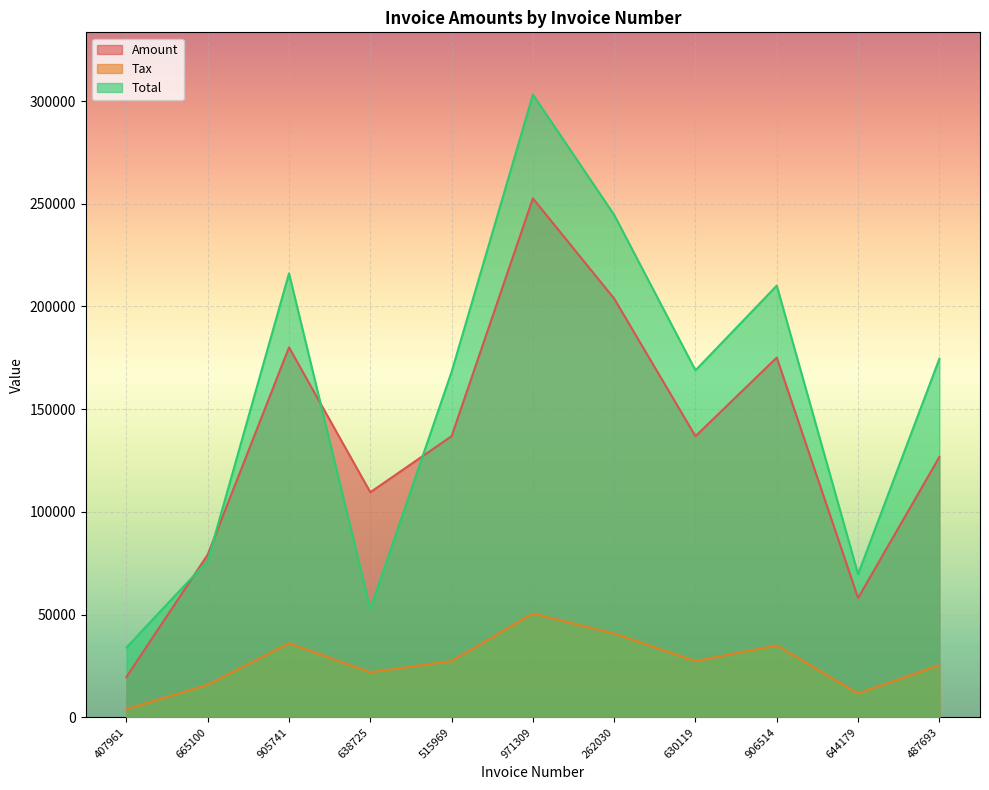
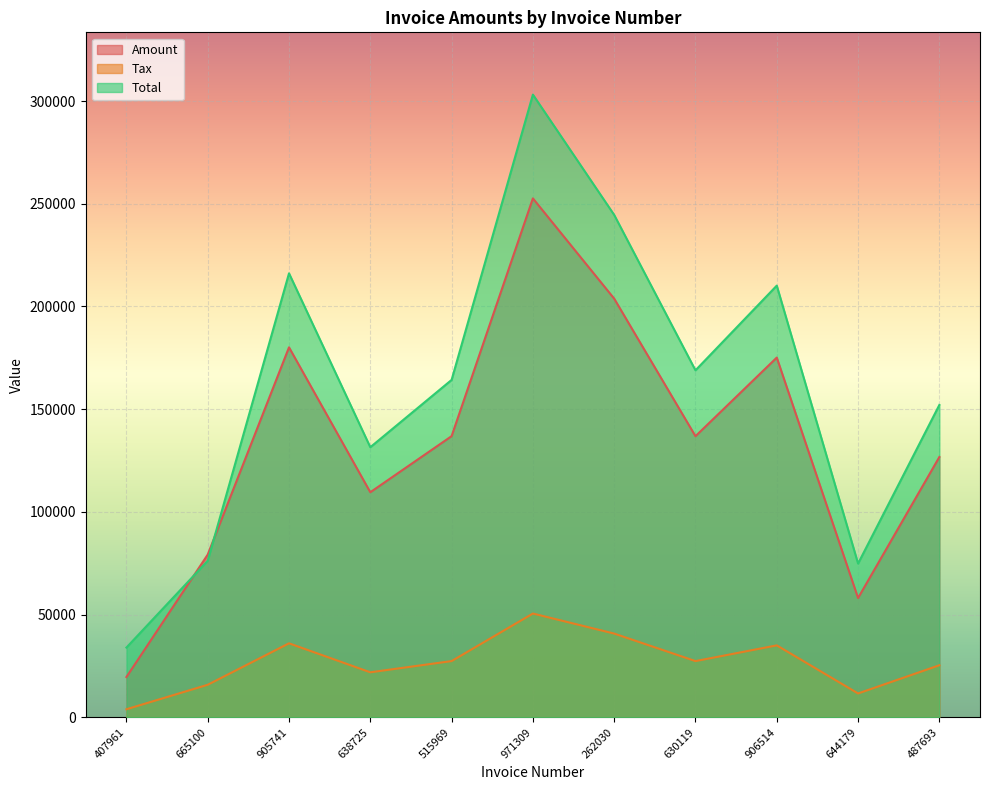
Total, 638725: 53000 -> 131000
Total, 515969: 168000 -> 164000
Total, 644179: 70000 -> 75000
Total, 487693: 175000 -> 152000
